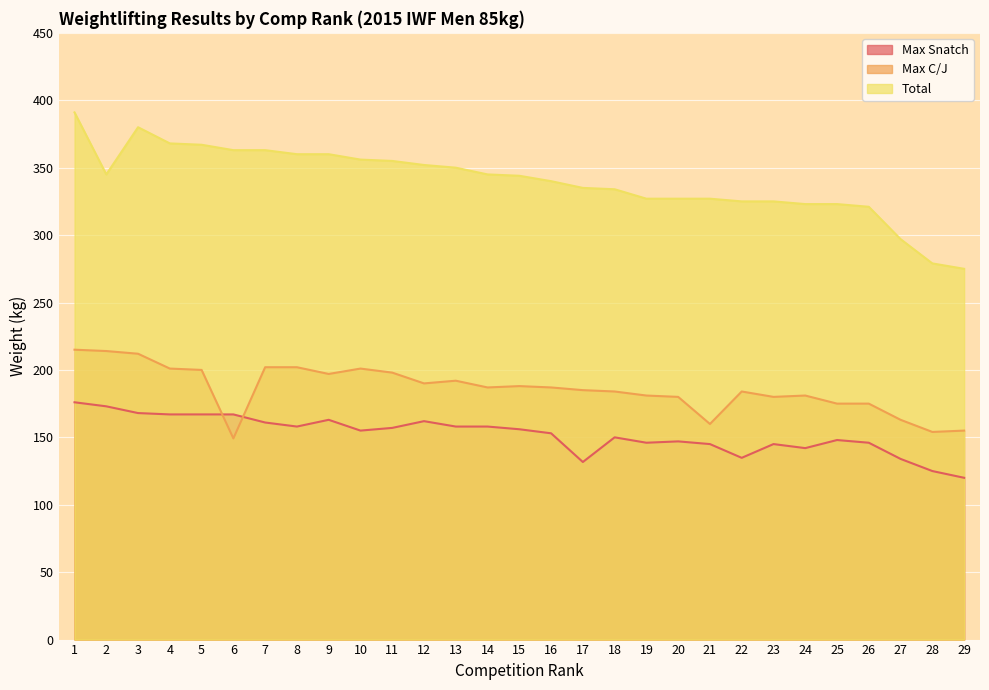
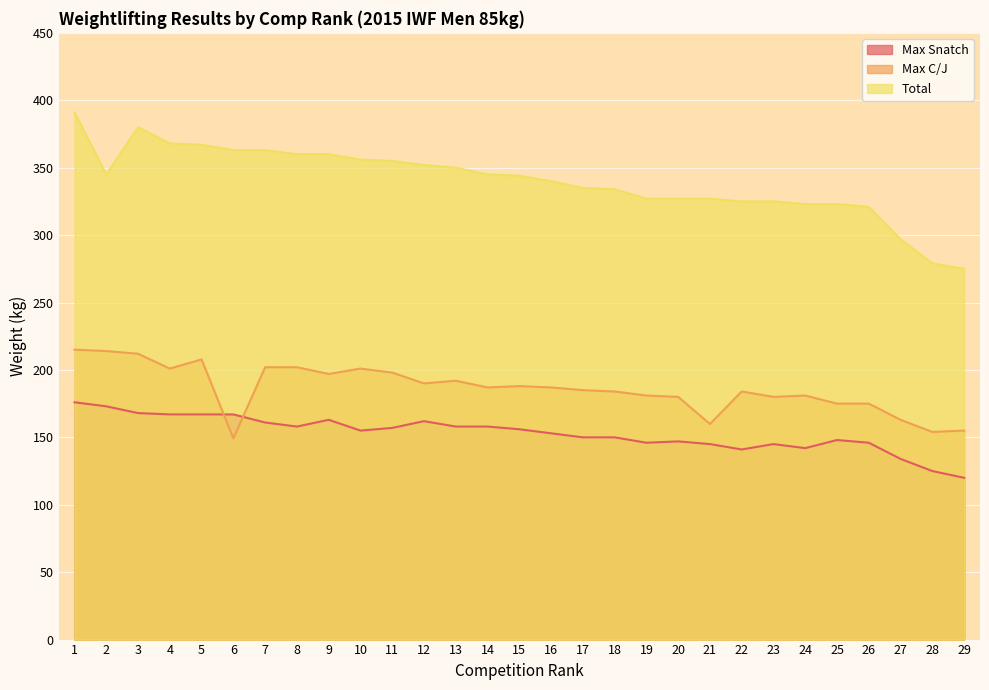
Max C/J, 5: 200 -> 208
Max Snatch, 17: 132 -> 150
Max Snatch, 22: 135 -> 141
